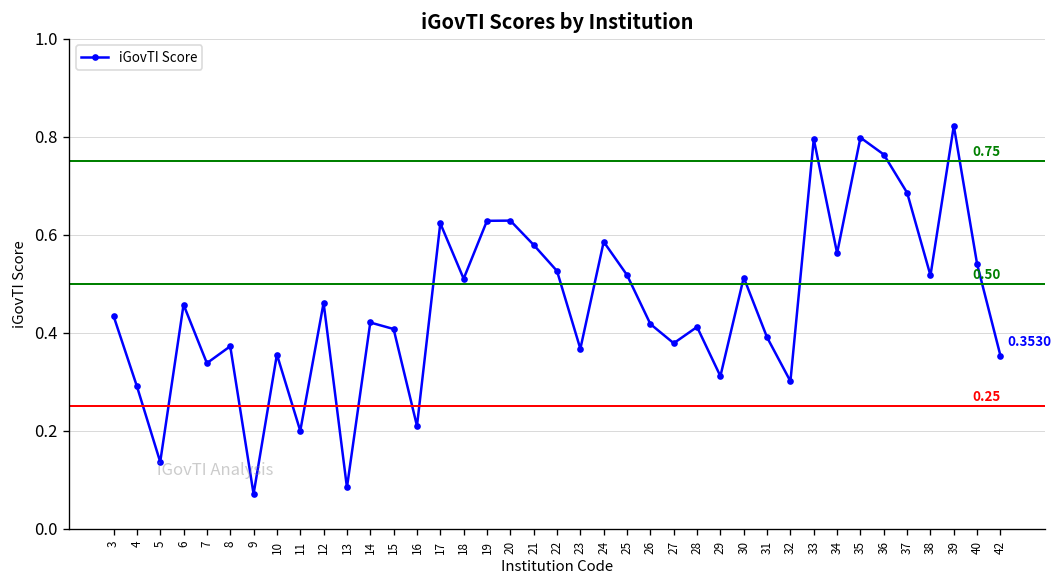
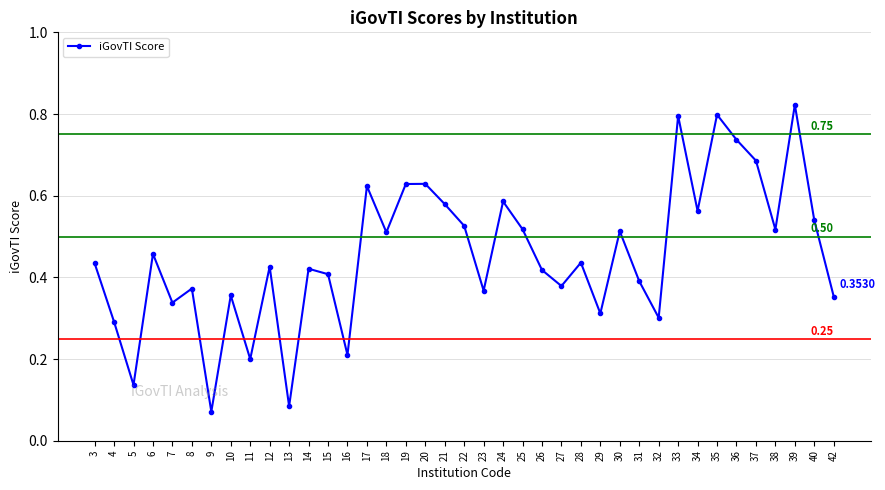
12: 0.46 -> 0.43
28: 0.41 -> 0.44
36: 0.76 -> 0.74
